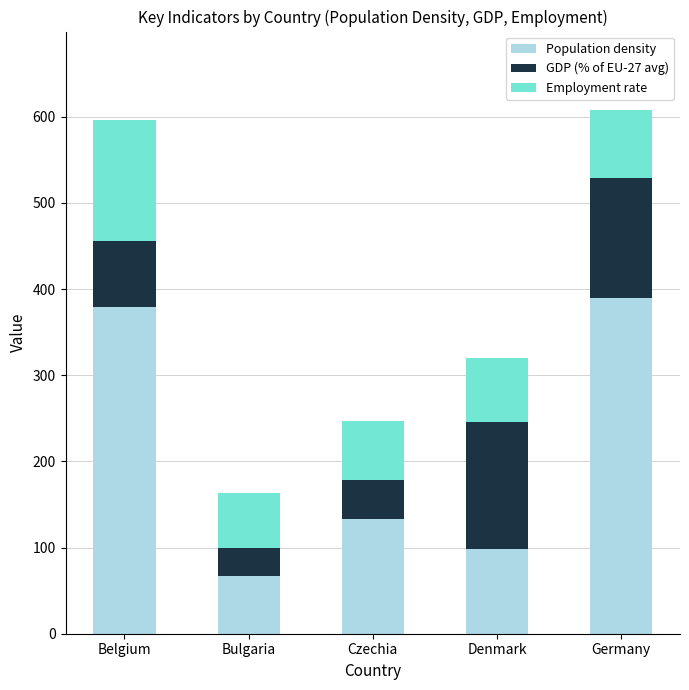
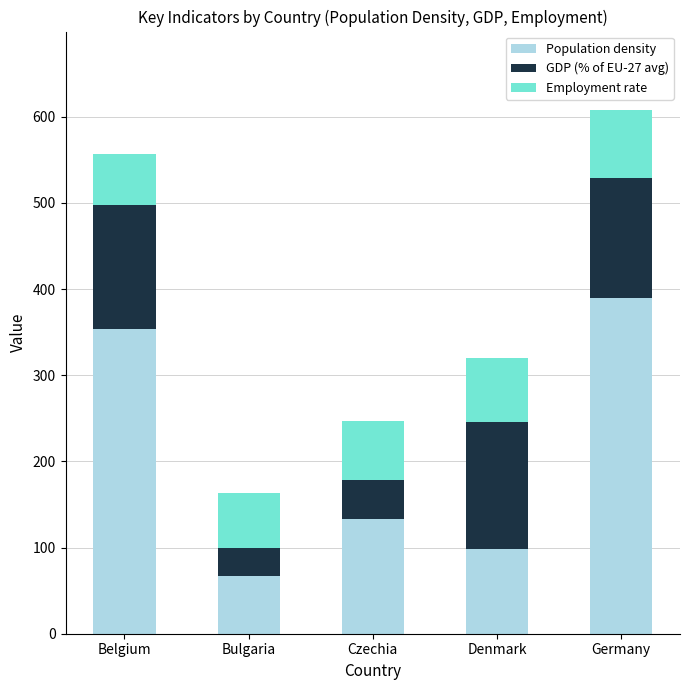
Population density, Belgium: 380 -> 350
GDP (% of EU-27 avg), Belgium: 80 -> 140
Employment rate, Belgium: 140 -> 60
